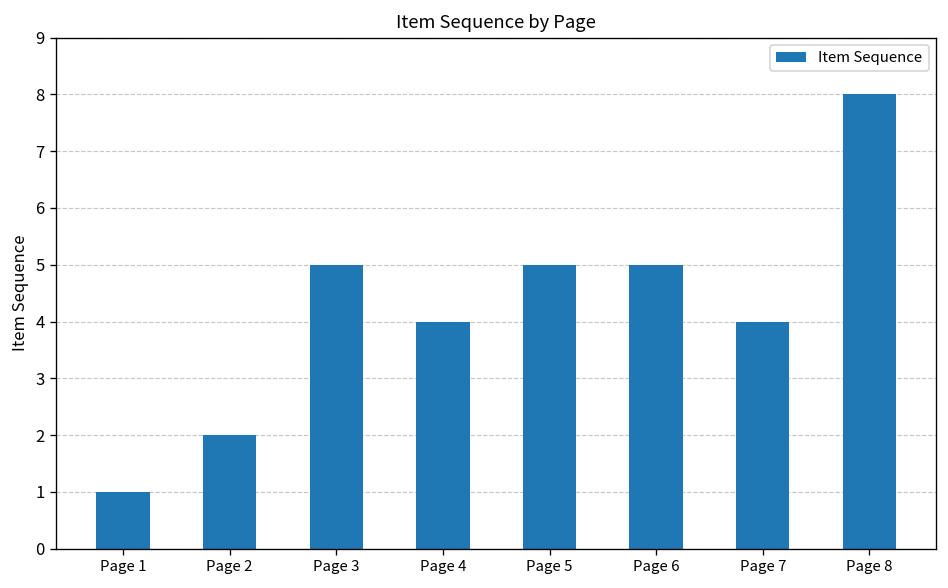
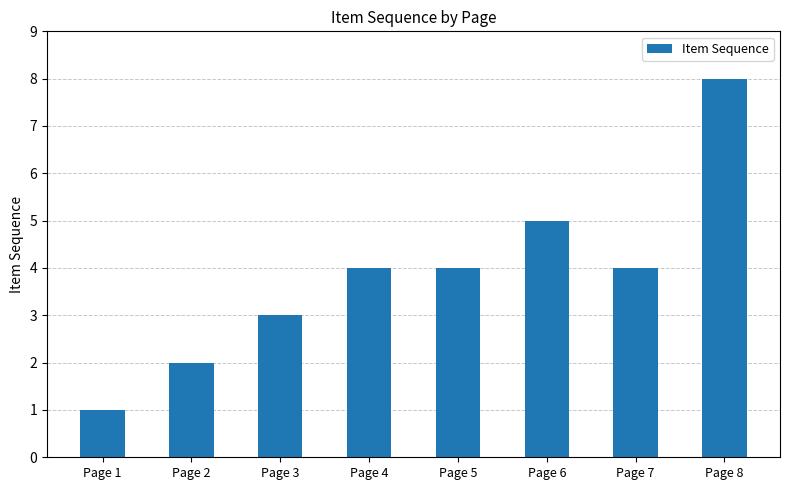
Page 3: 5 -> 3
Page 5: 5 -> 4
